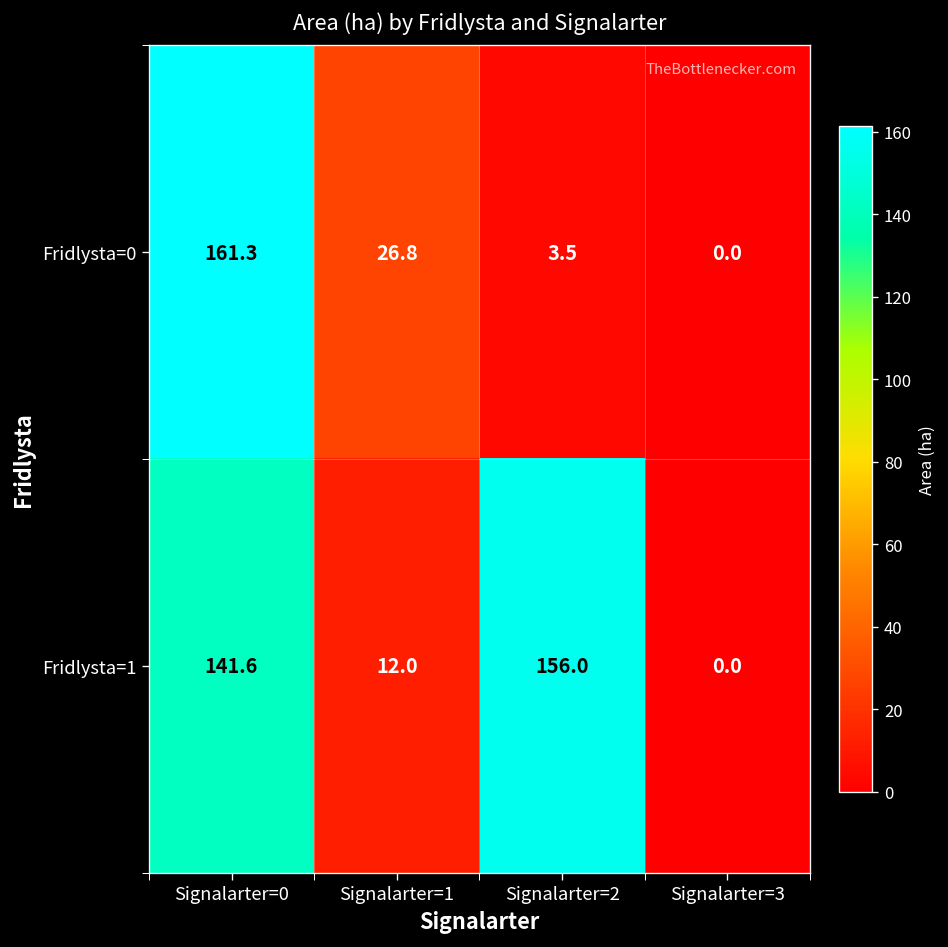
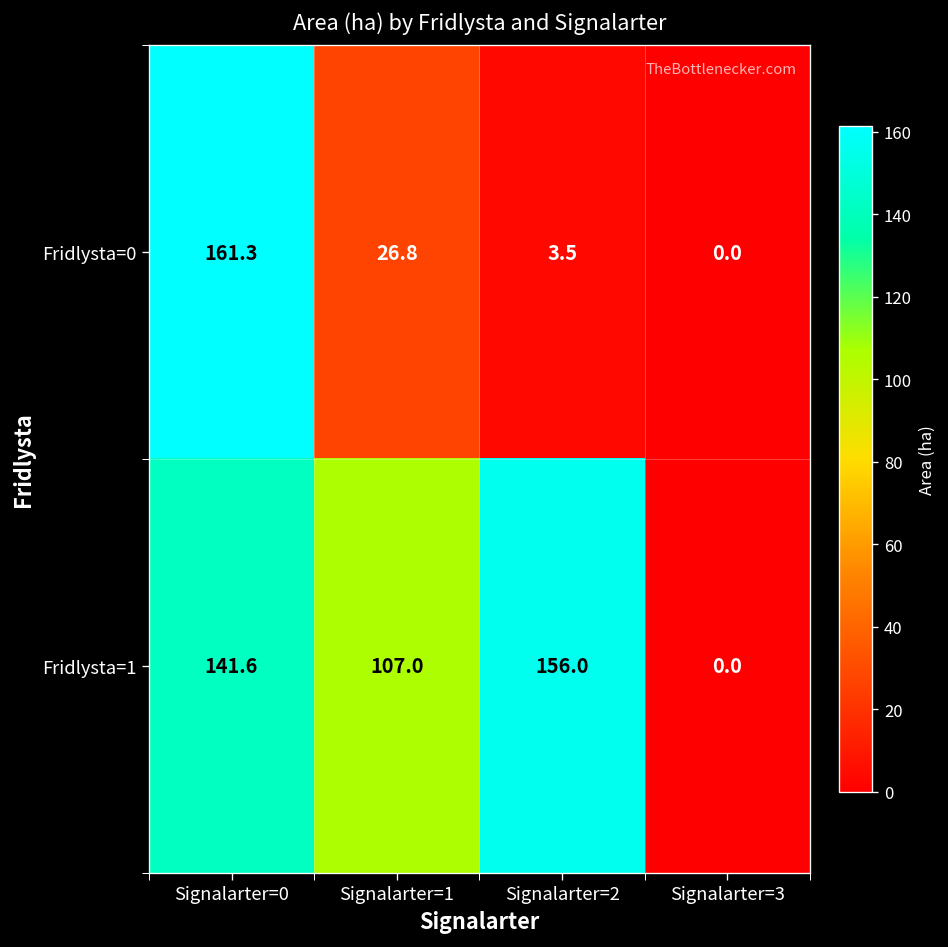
Fridlysta=1, Signalarter=1: 12.0 -> 107.0
